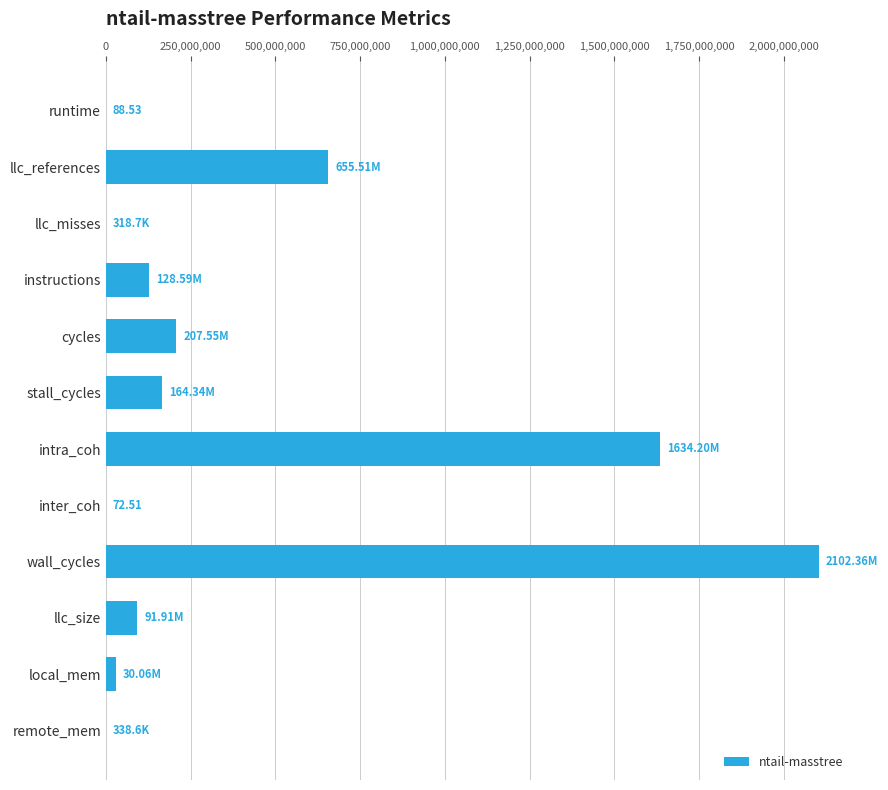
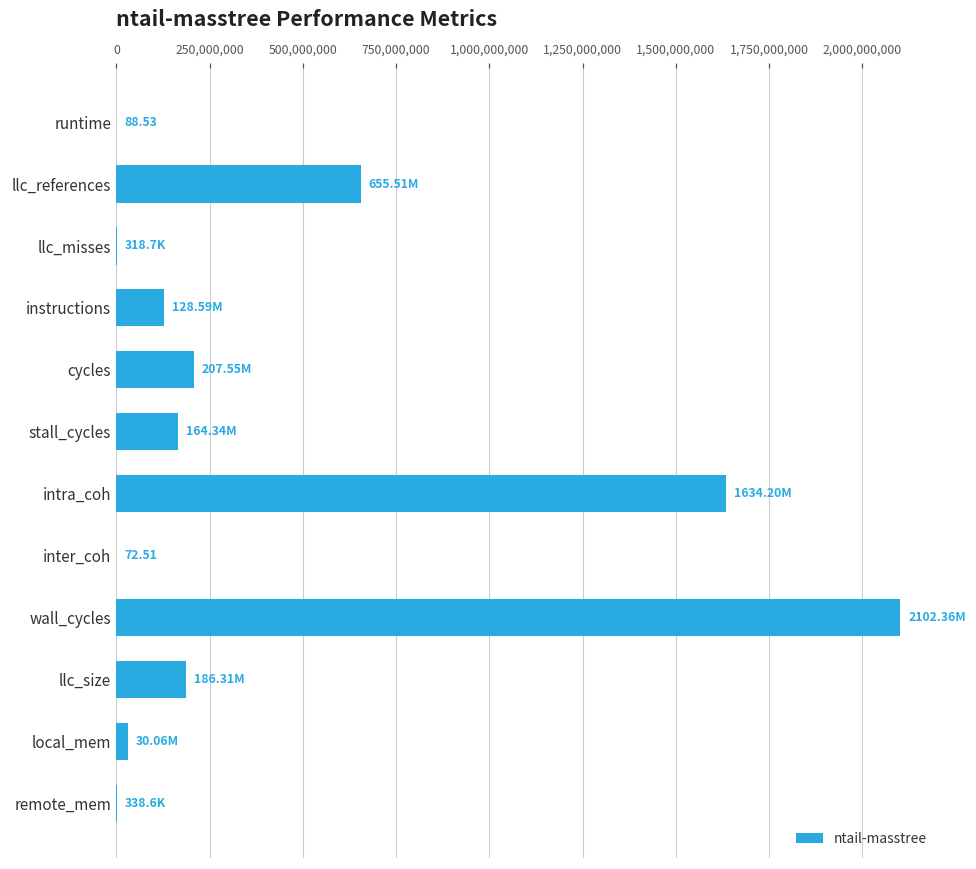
llc_size: 91.91M -> 186.31M
